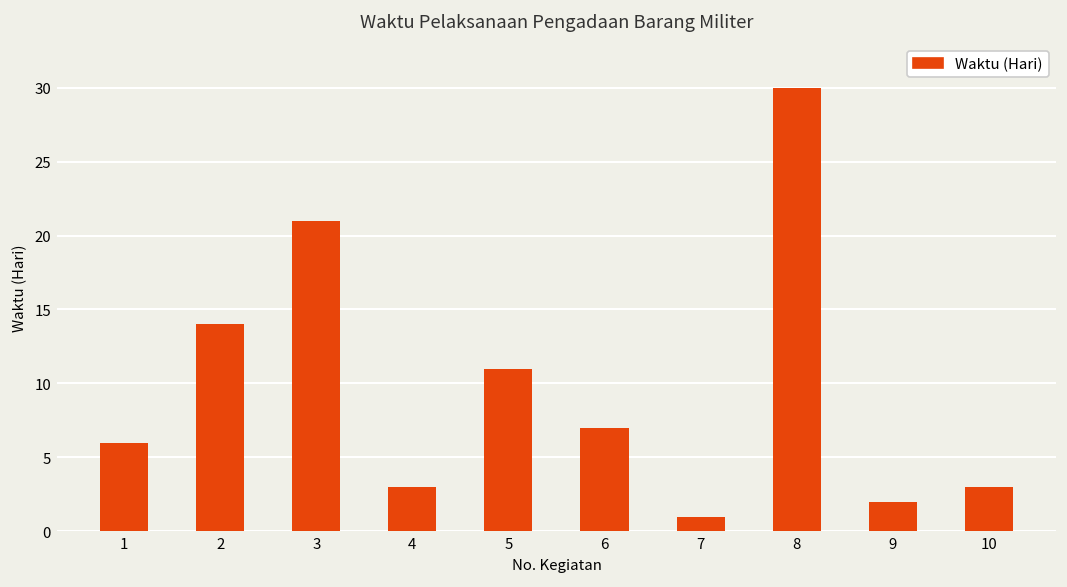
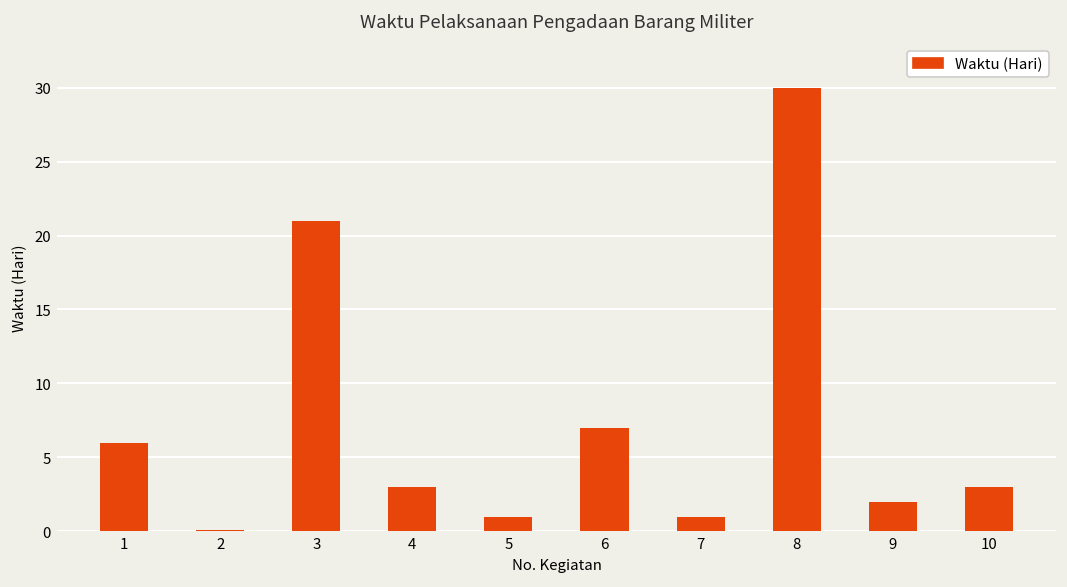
2: 14.0 -> 0.1
5: 11 -> 1
